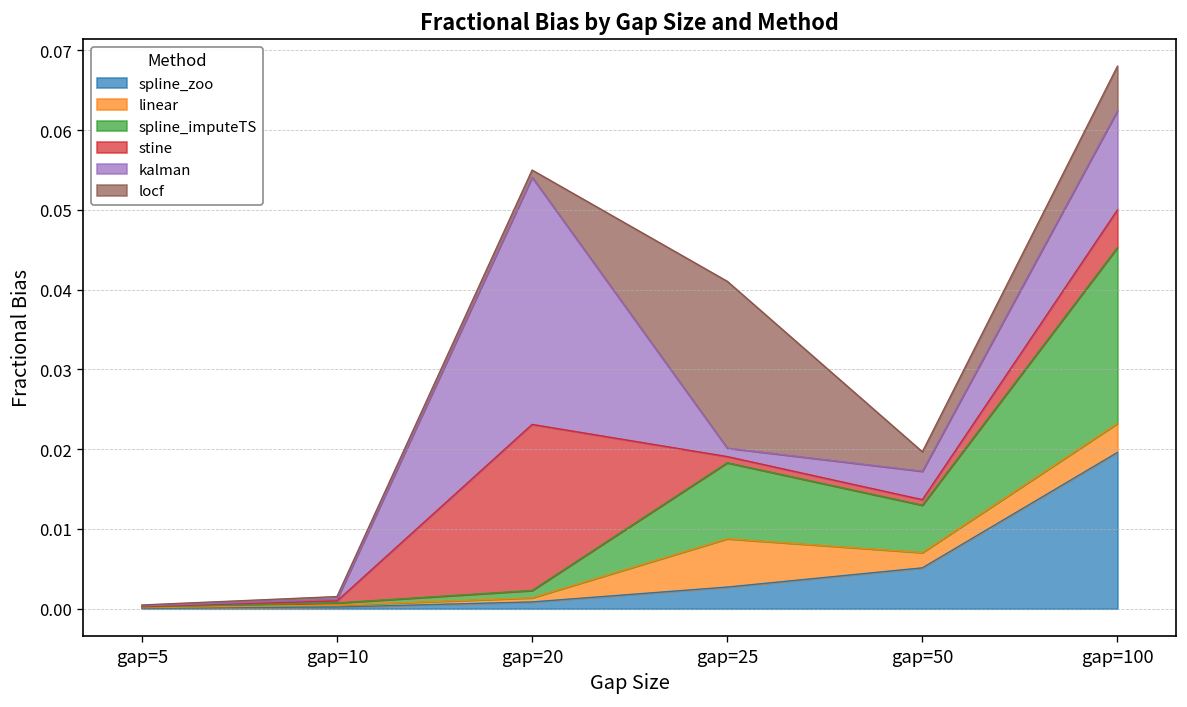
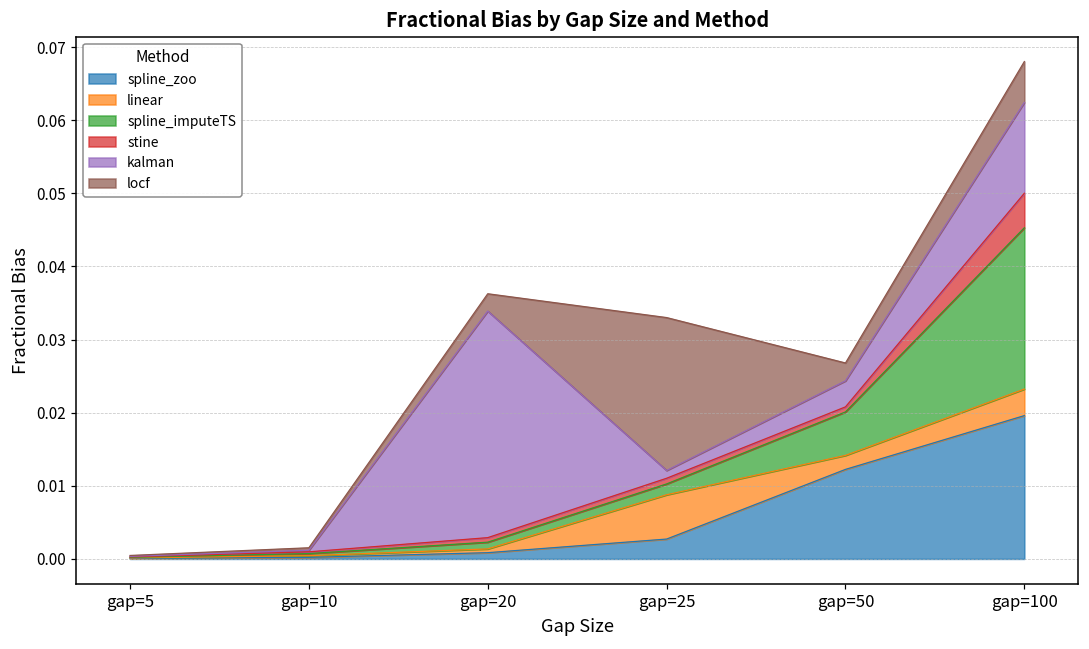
stine, gap=20: 0.021 -> 0.001
locf, gap=20: 0.001 -> 0.002
spline_imputeTS, gap=25: 0.010 -> 0.001
spline_zoo, gap=50: 0.005 -> 0.012
